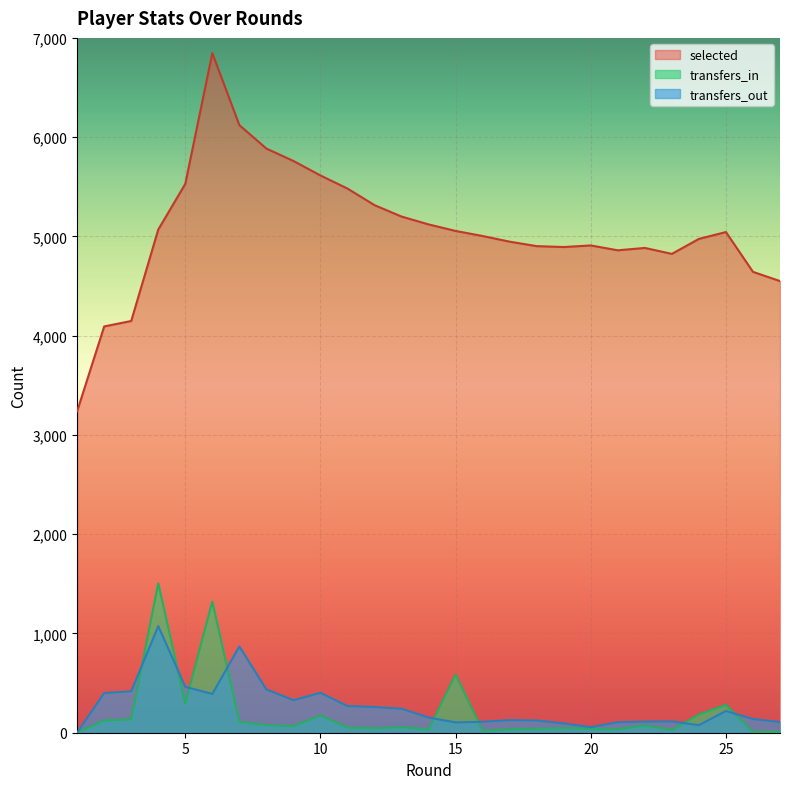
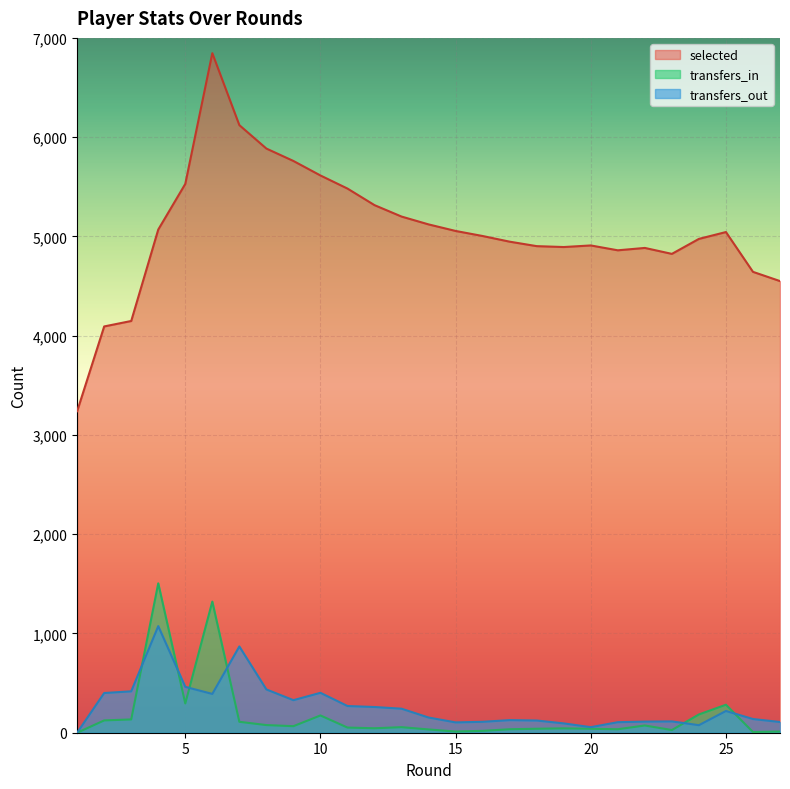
transfers_in, 15: 600 -> 0
